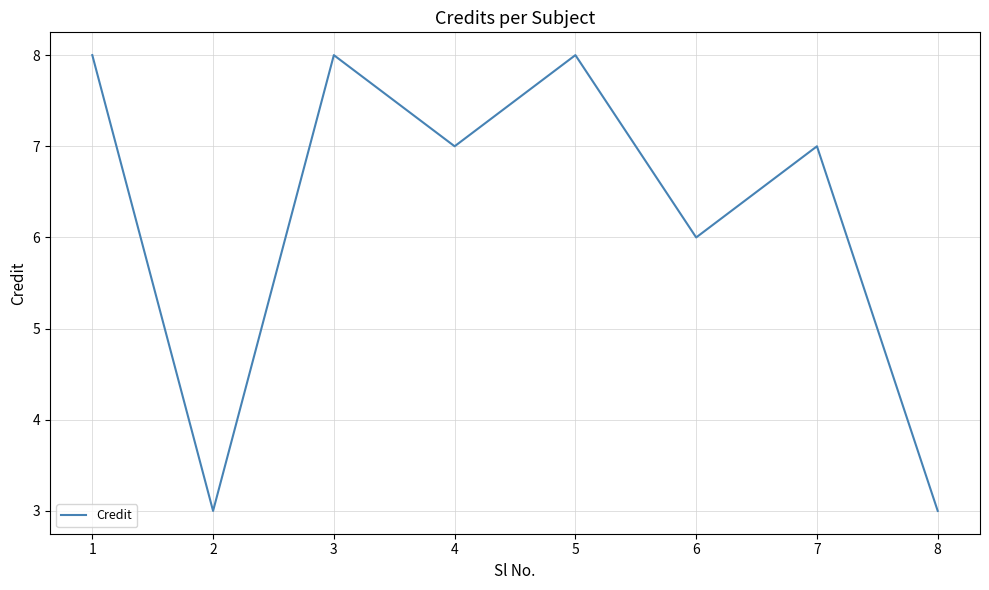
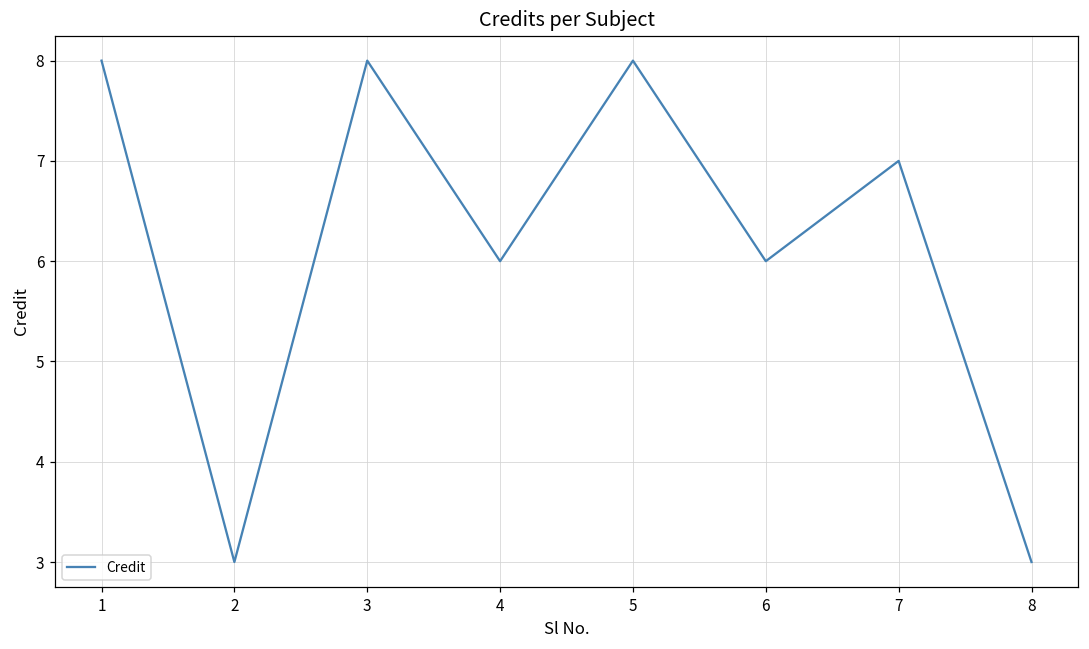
4: 7 -> 6
